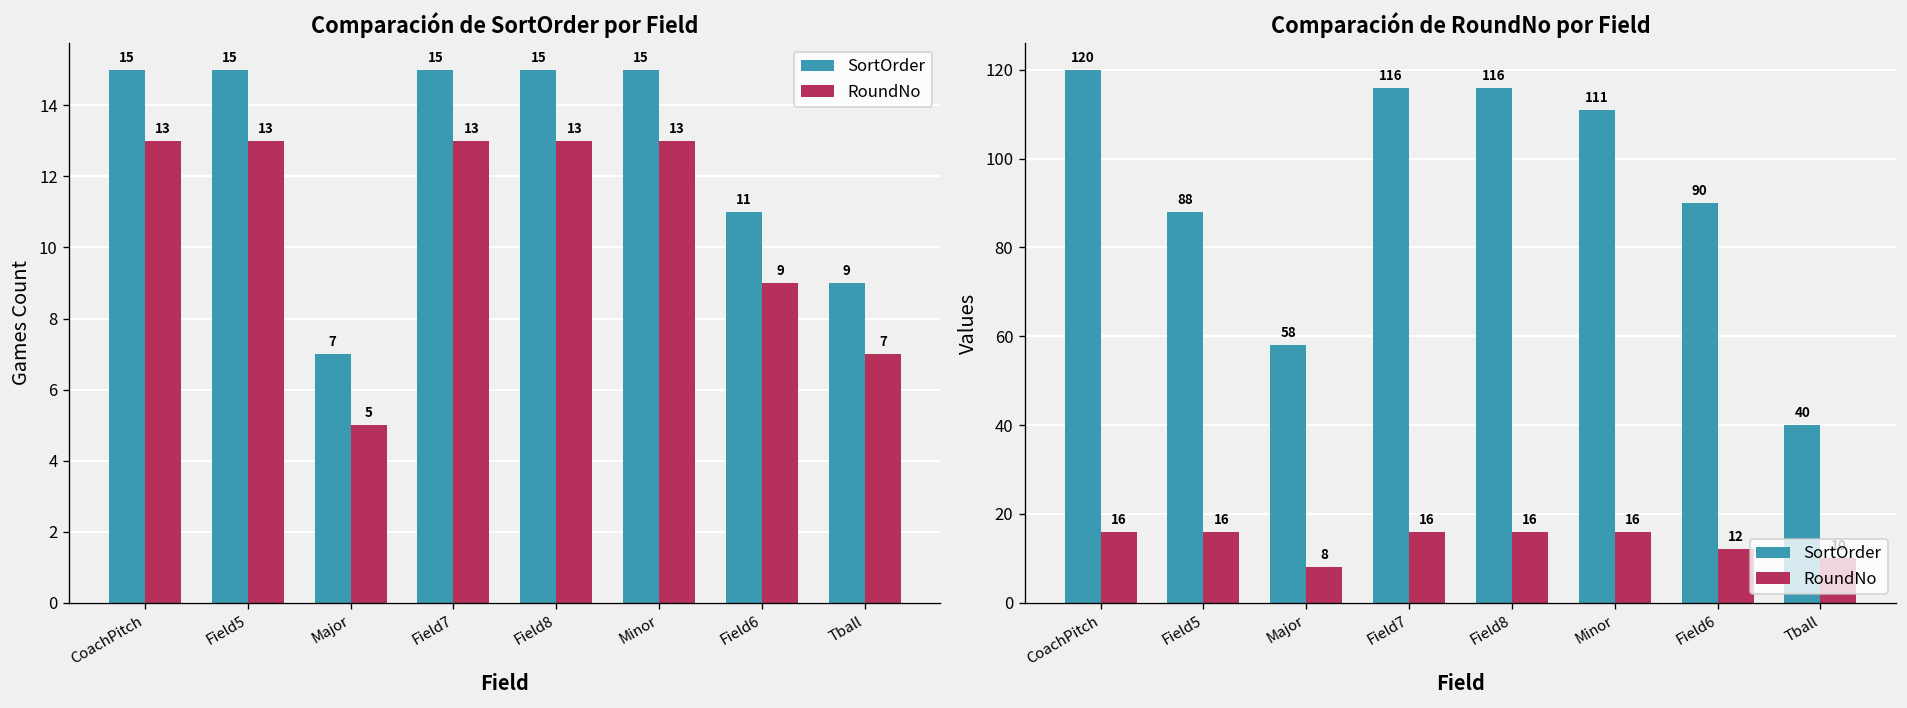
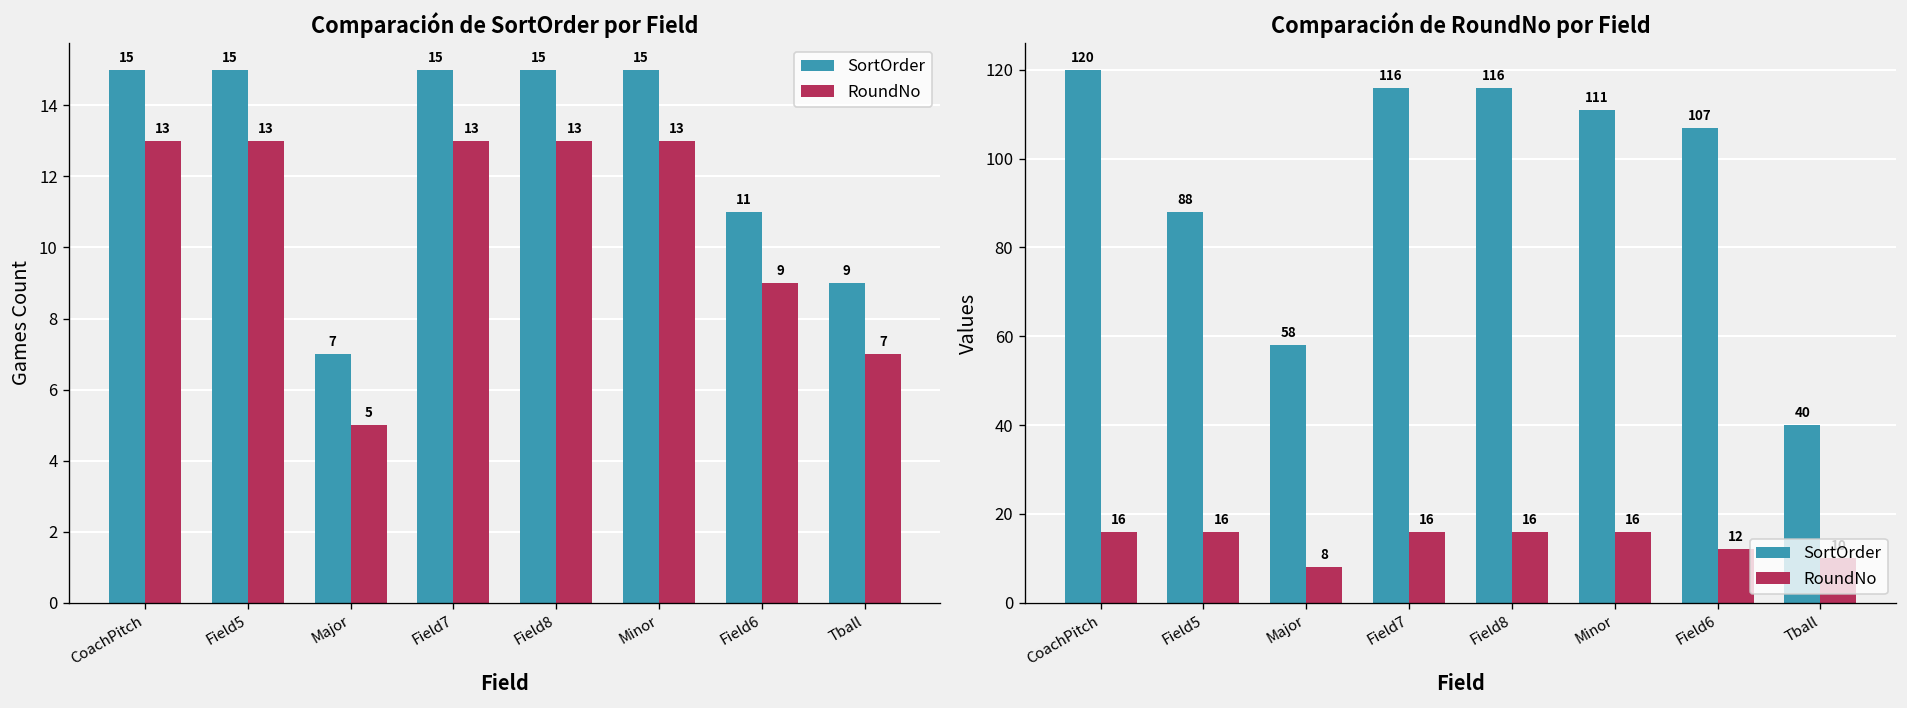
Comparación de RoundNo por Field, SortOrder, Field6: 90 -> 107
